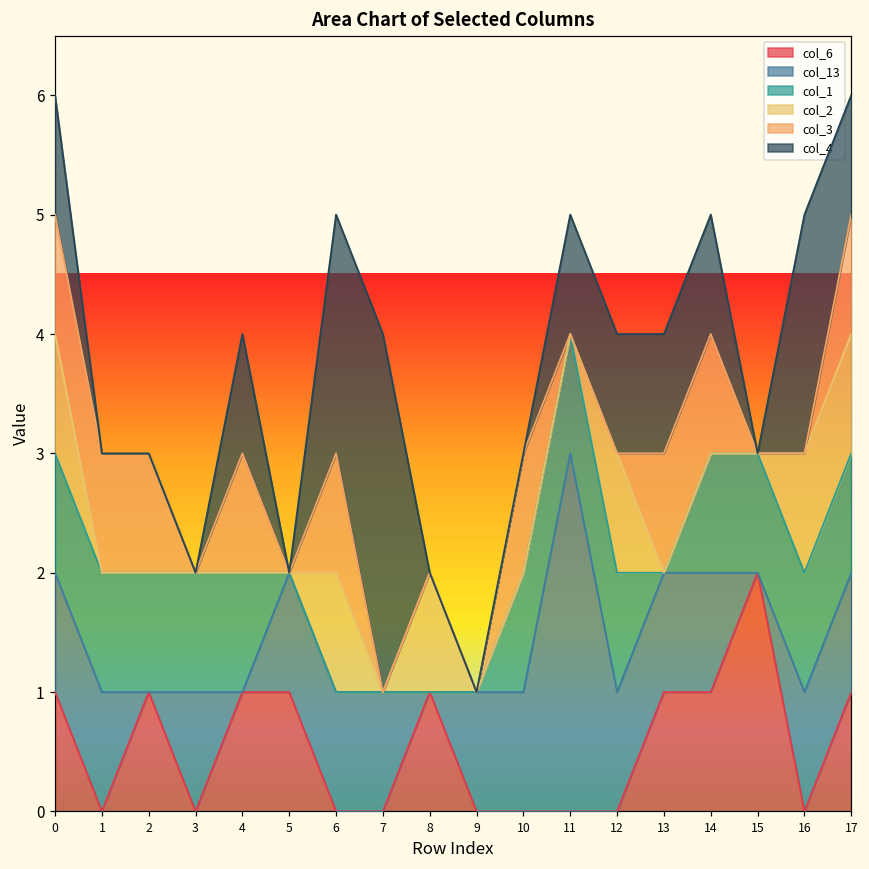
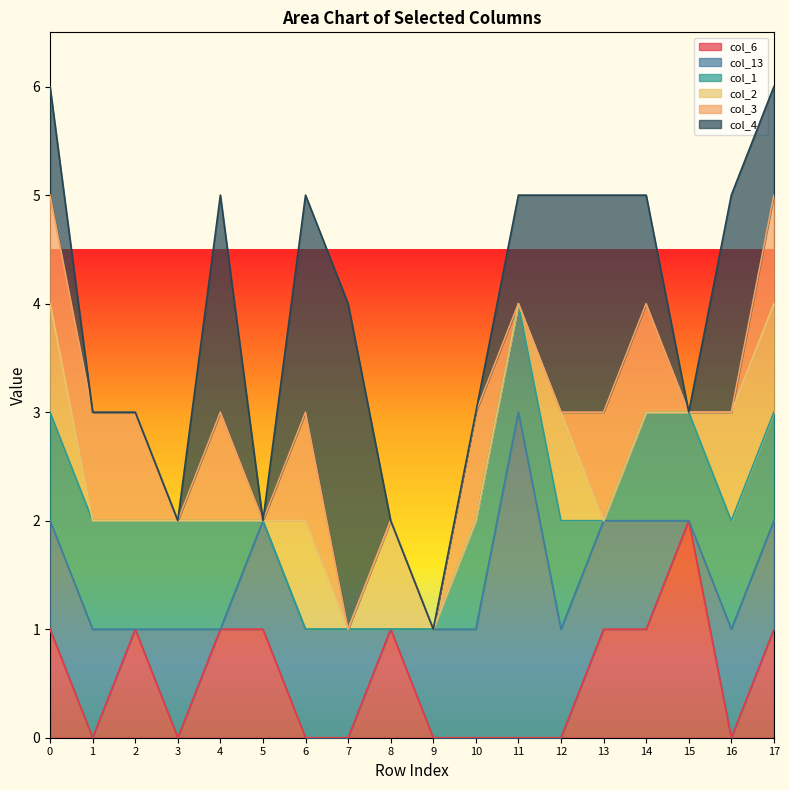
col_4, 4: 1 -> 2
col_4, 12: 1 -> 2
col_4, 13: 1 -> 2
